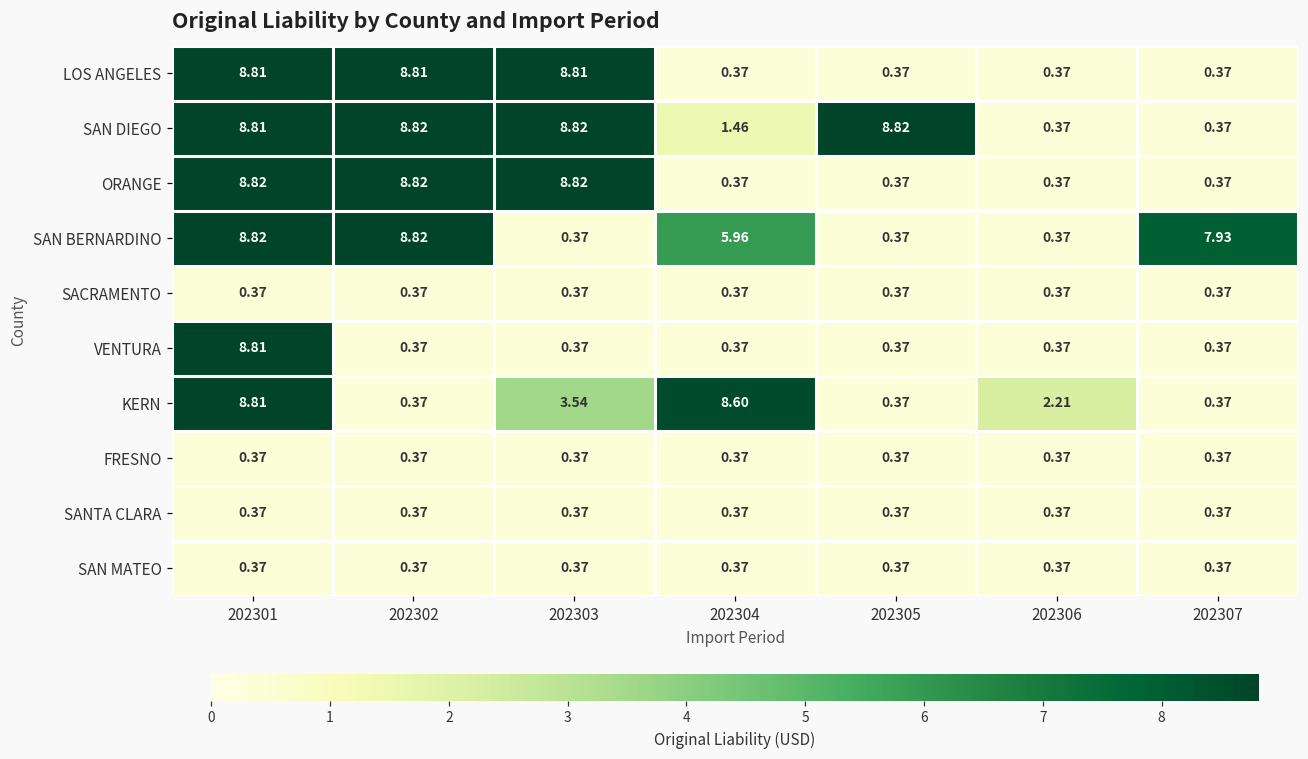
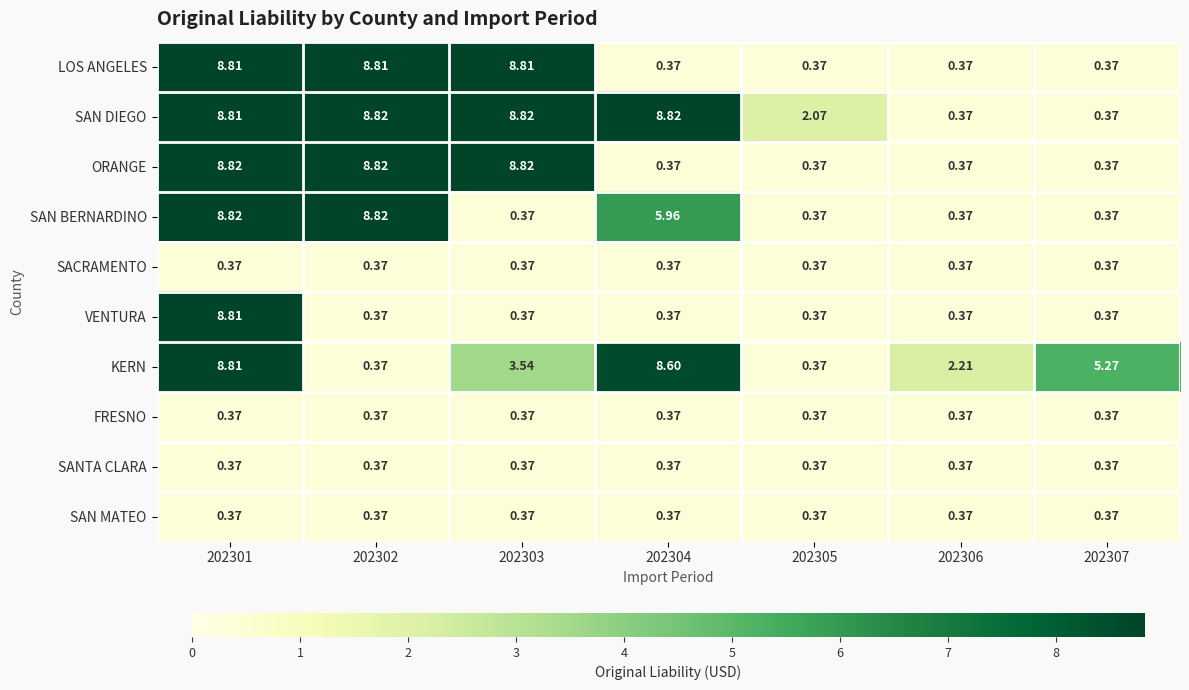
SAN DIEGO, 202304: 1.46 -> 8.82
SAN DIEGO, 202305: 8.82 -> 2.07
SAN BERNARDINO, 202307: 7.93 -> 0.37
KERN, 202307: 0.37 -> 5.27
